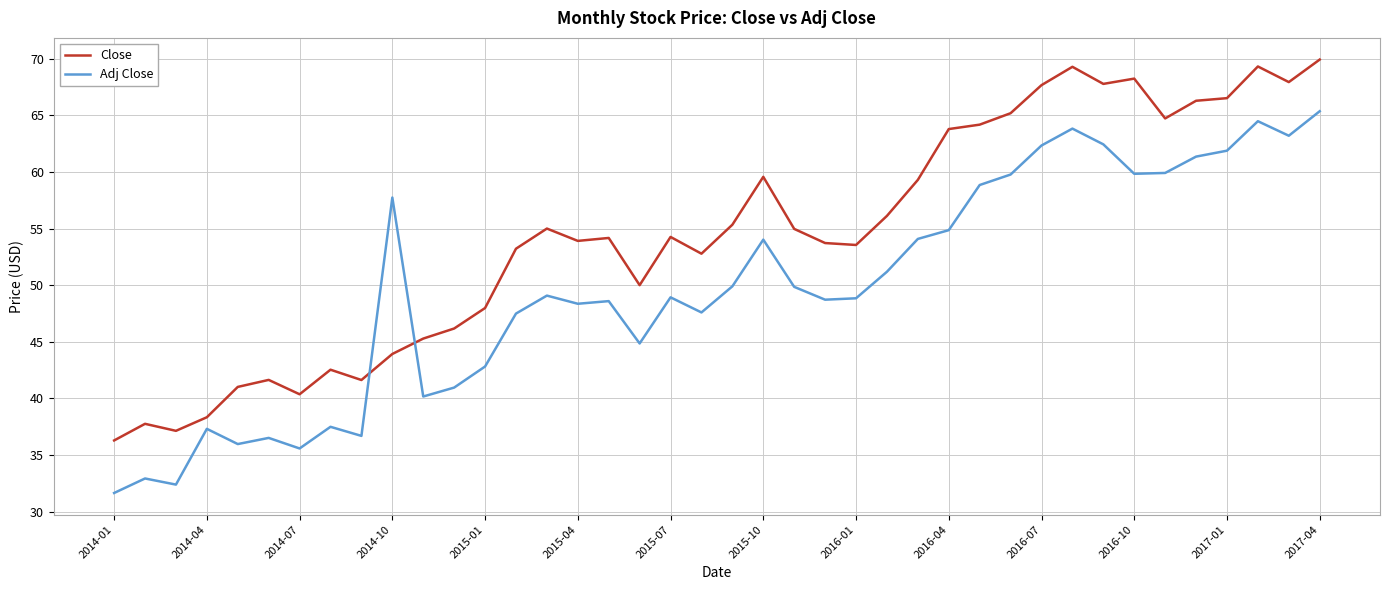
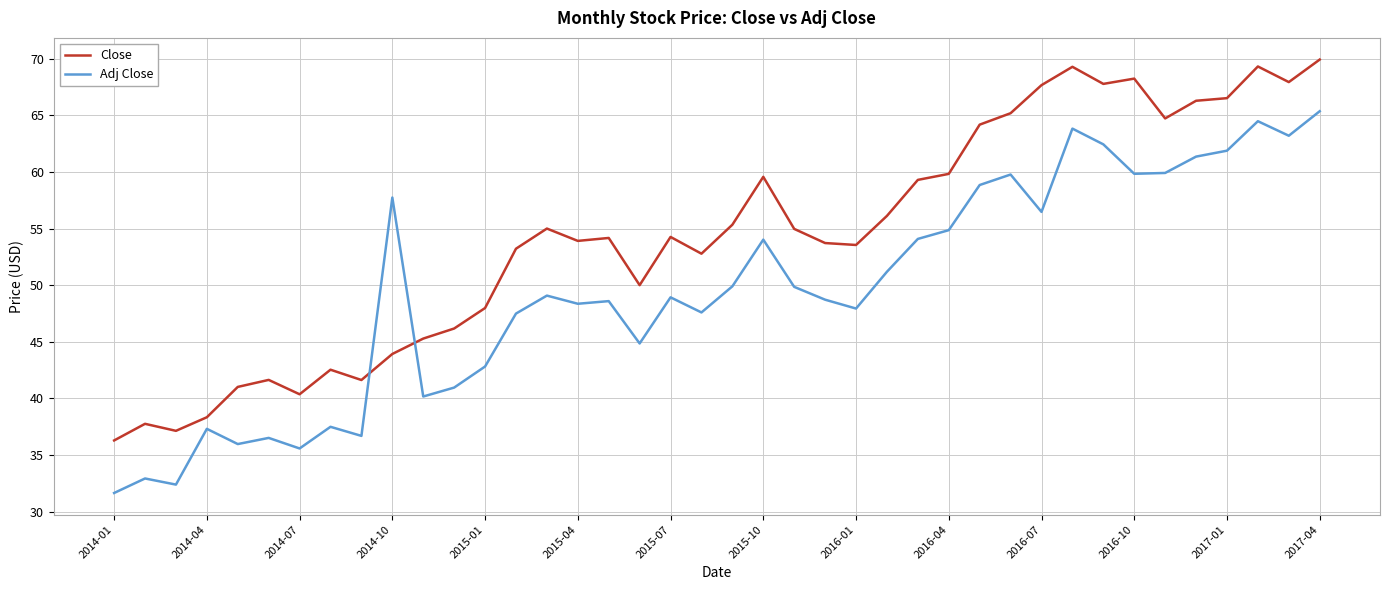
Adj Close, 2016-01: 48.9 -> 47.9
Close, 2016-04: 63.8 -> 59.8
Adj Close, 2016-07: 62.3 -> 56.5
